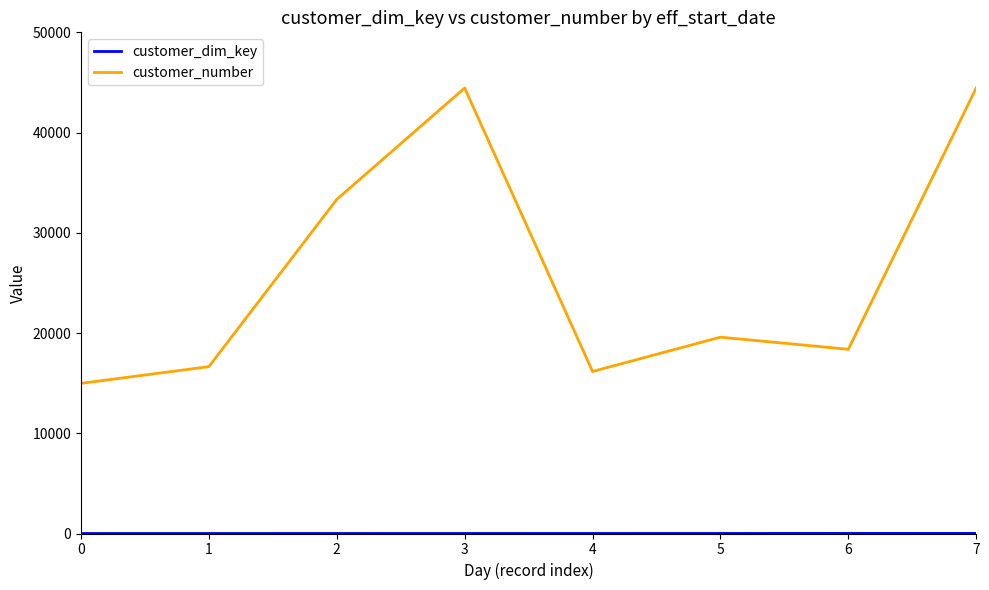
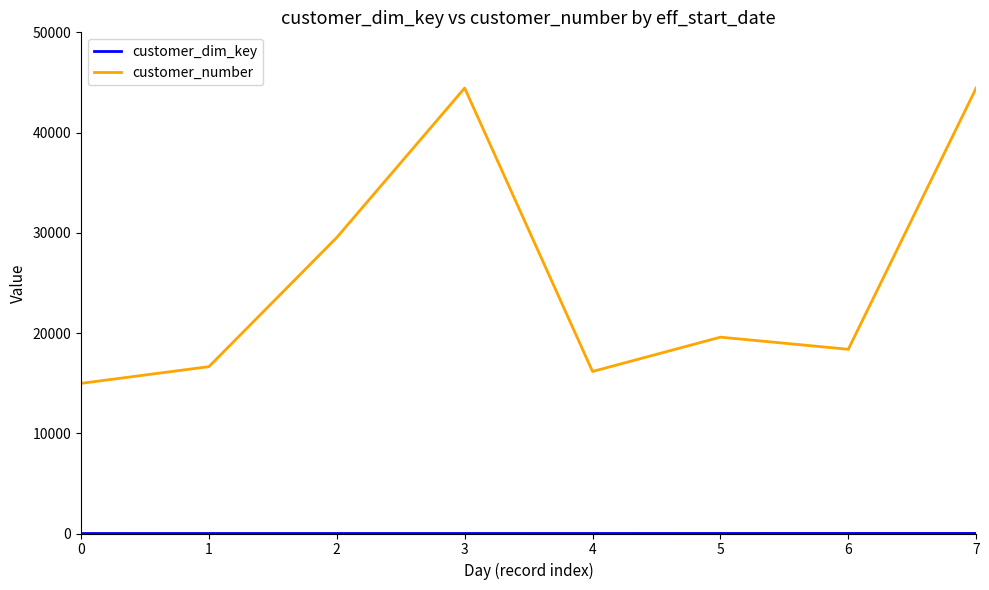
customer_number, 2: 33300 -> 29500
